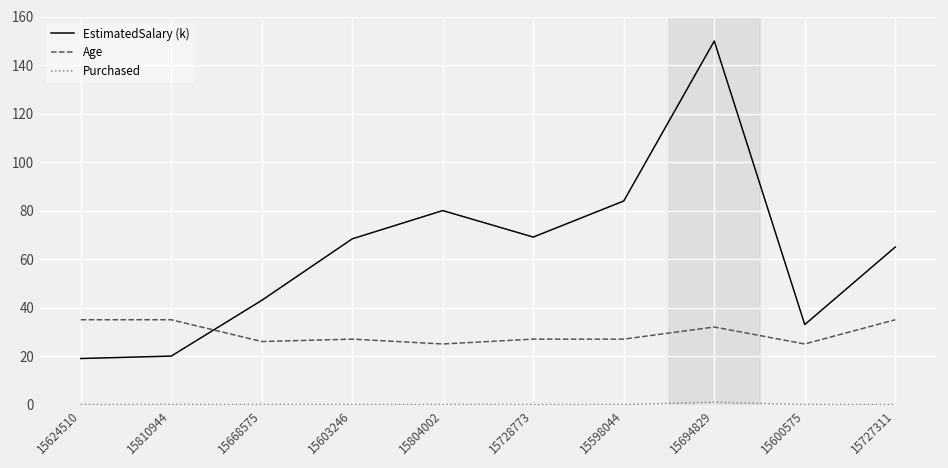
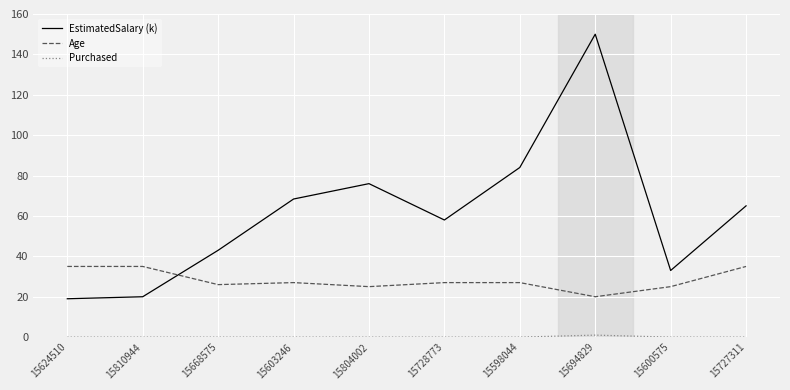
EstimatedSalary (k), 15804002: 80 -> 76
EstimatedSalary (k), 15728773: 69 -> 58
Age, 15694829: 32 -> 20
